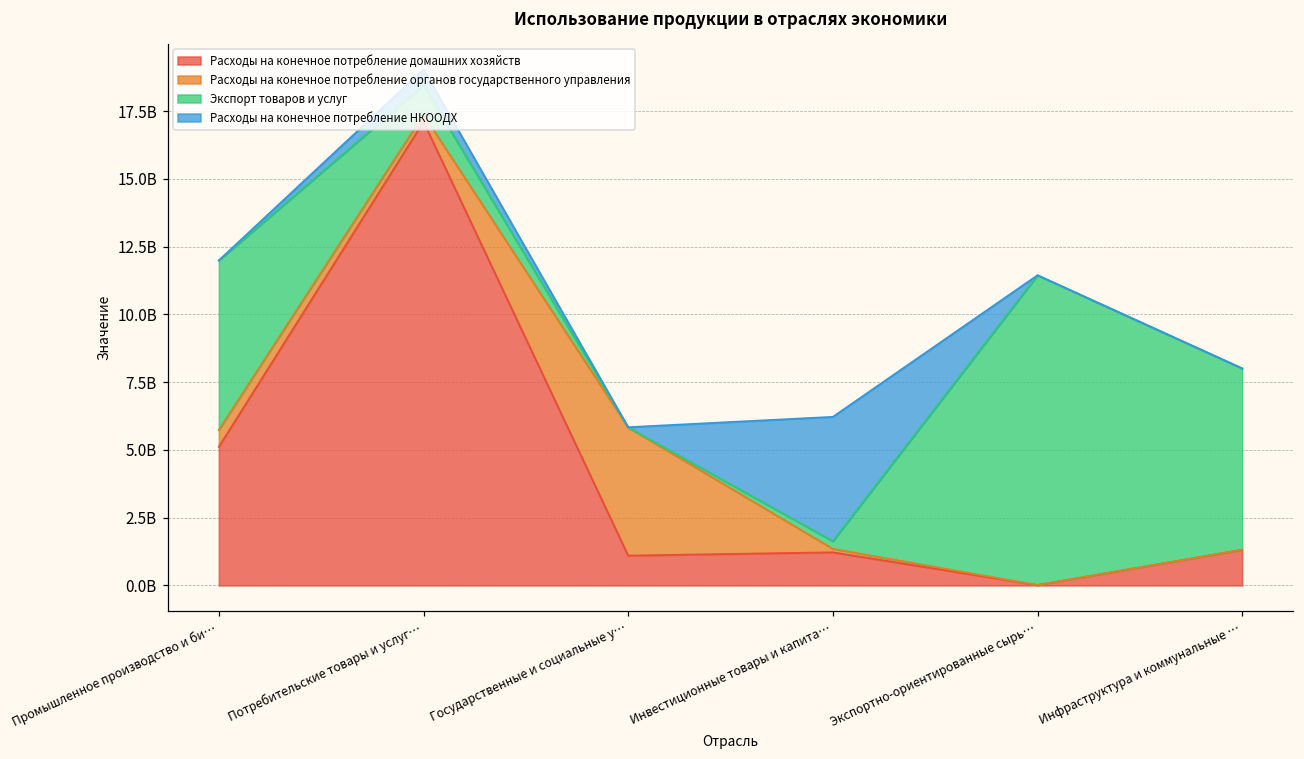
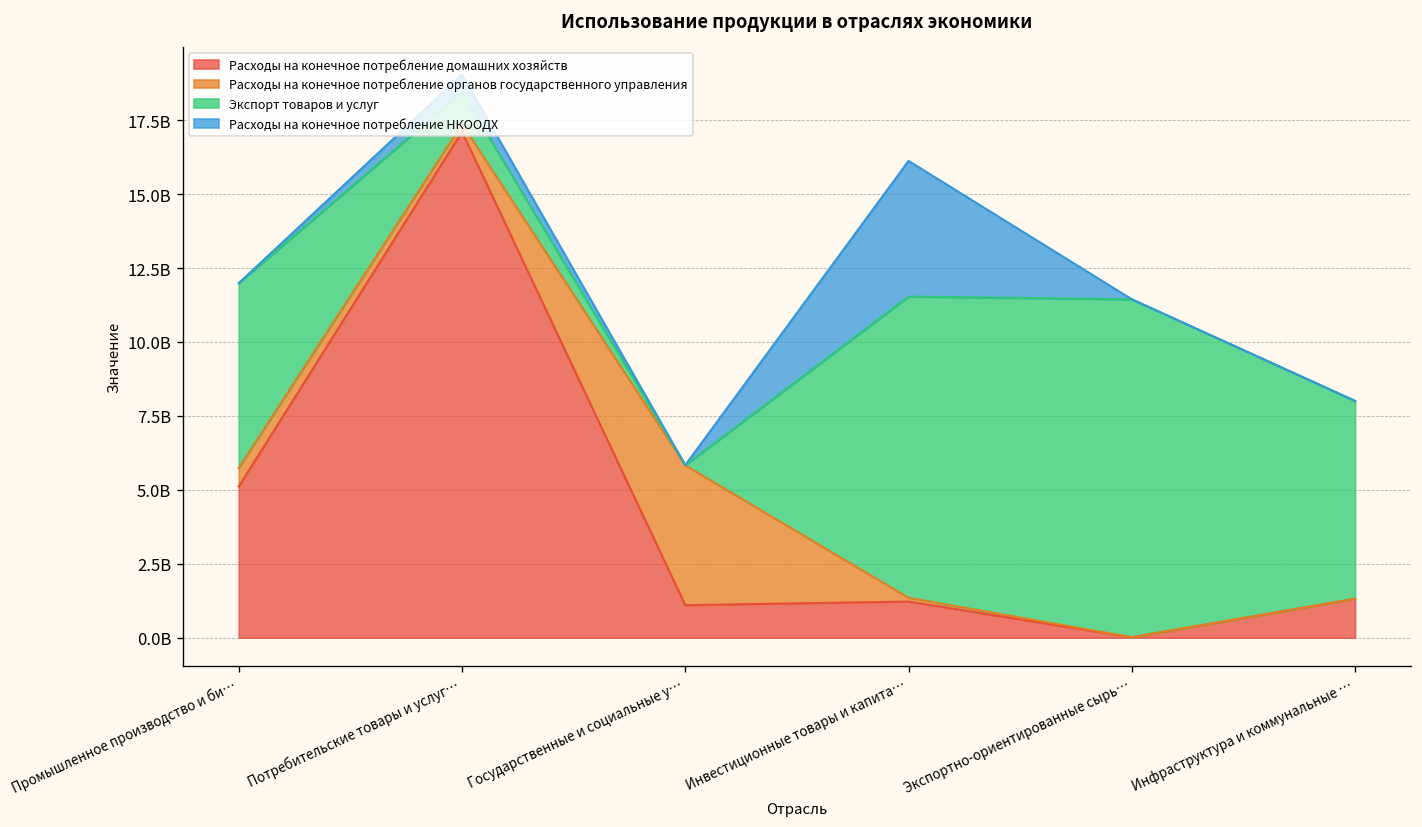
Экспорт товаров и услуг, Инвестиционные товары и капита…: 300000000 -> 10200000000
